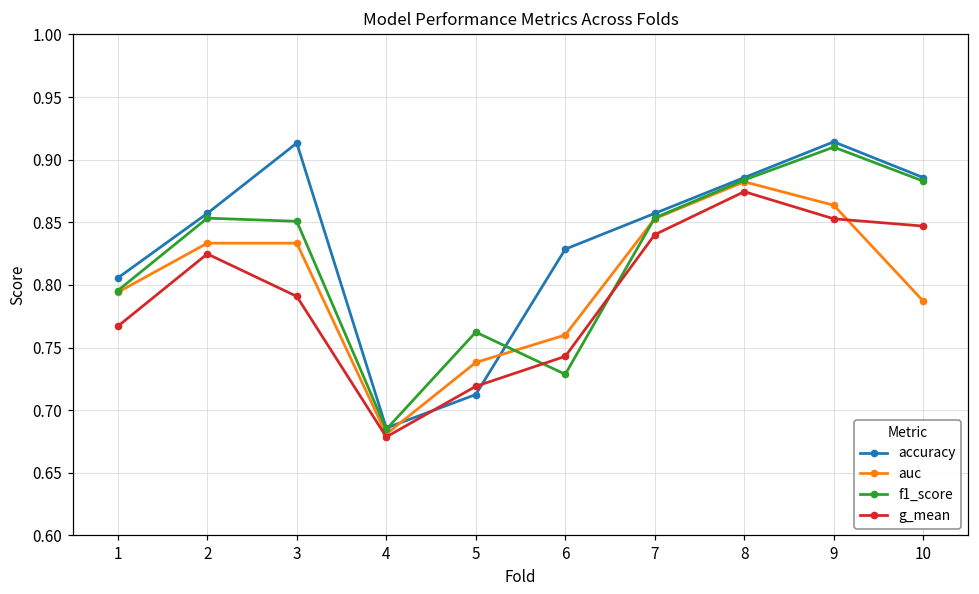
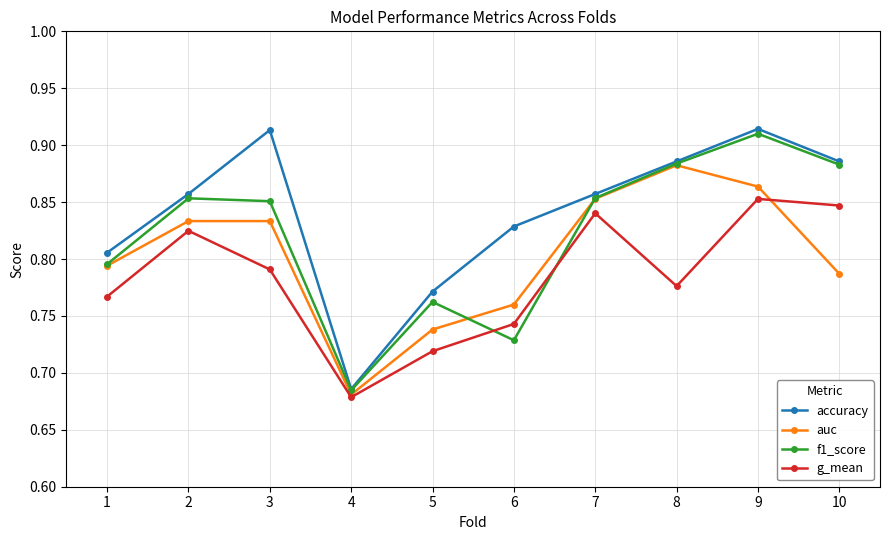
accuracy, 5: 0.712 -> 0.771
g_mean, 8: 0.874 -> 0.776
